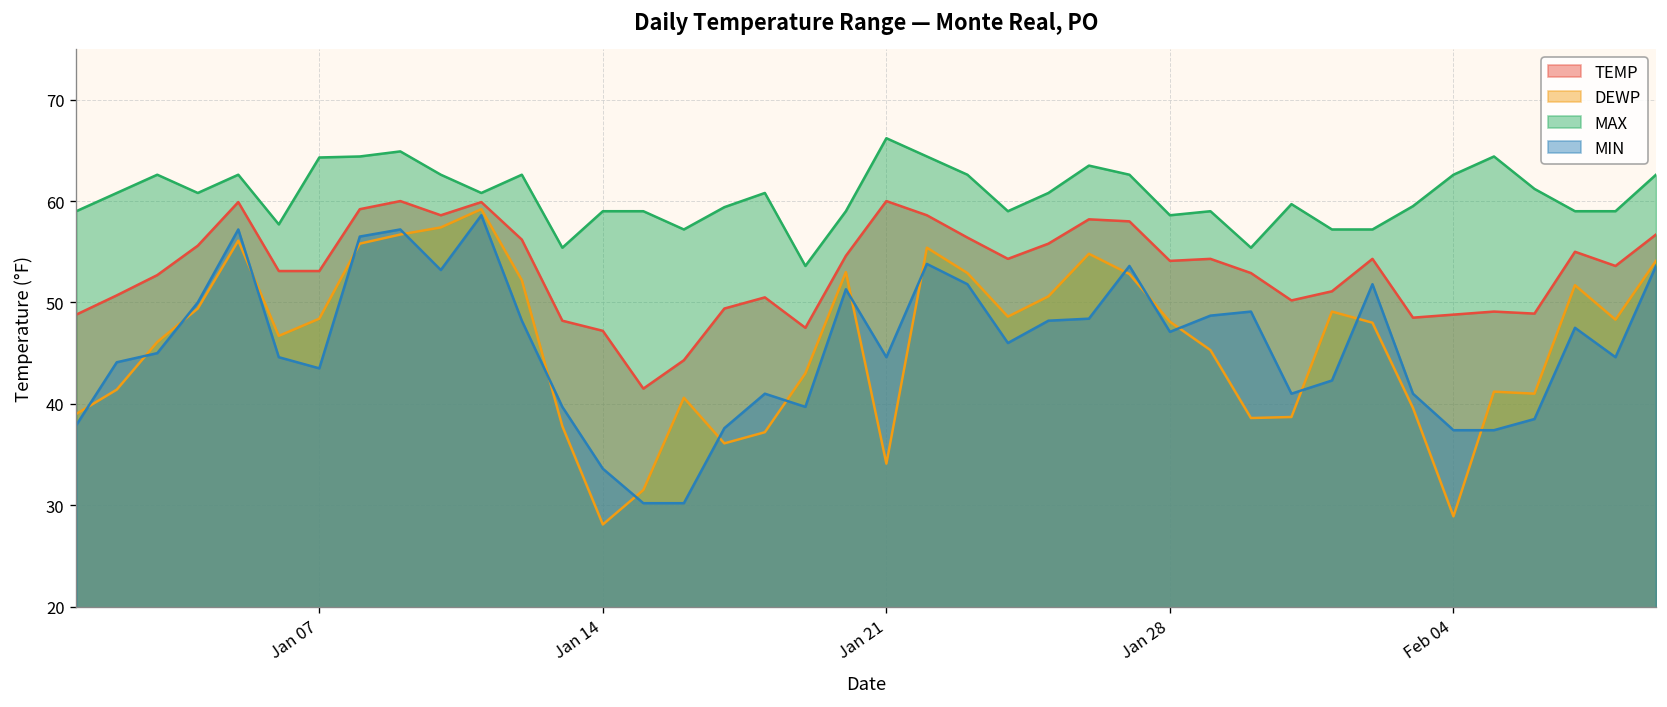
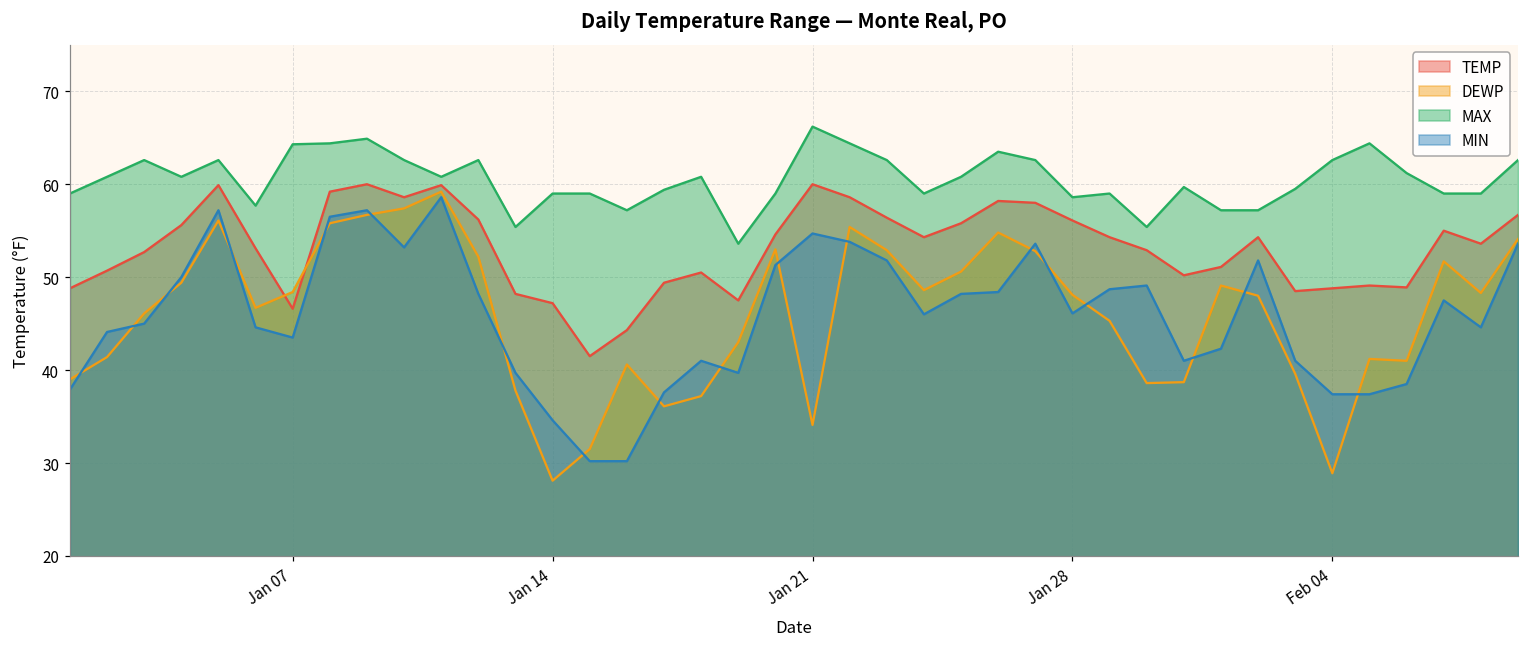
TEMP, Jan 07: 53 -> 47
MIN, Jan 14: 34 -> 35
MIN, Jan 21: 45 -> 55
TEMP, Jan 28: 54 -> 56
MIN, Jan 28: 47 -> 46
